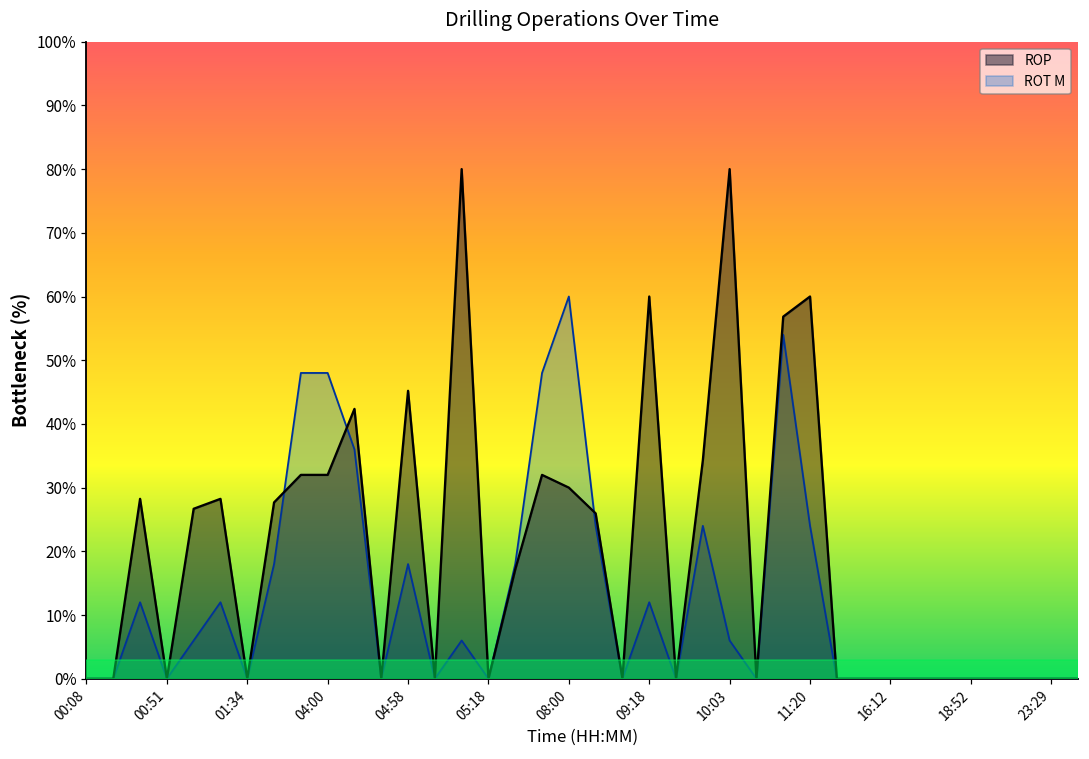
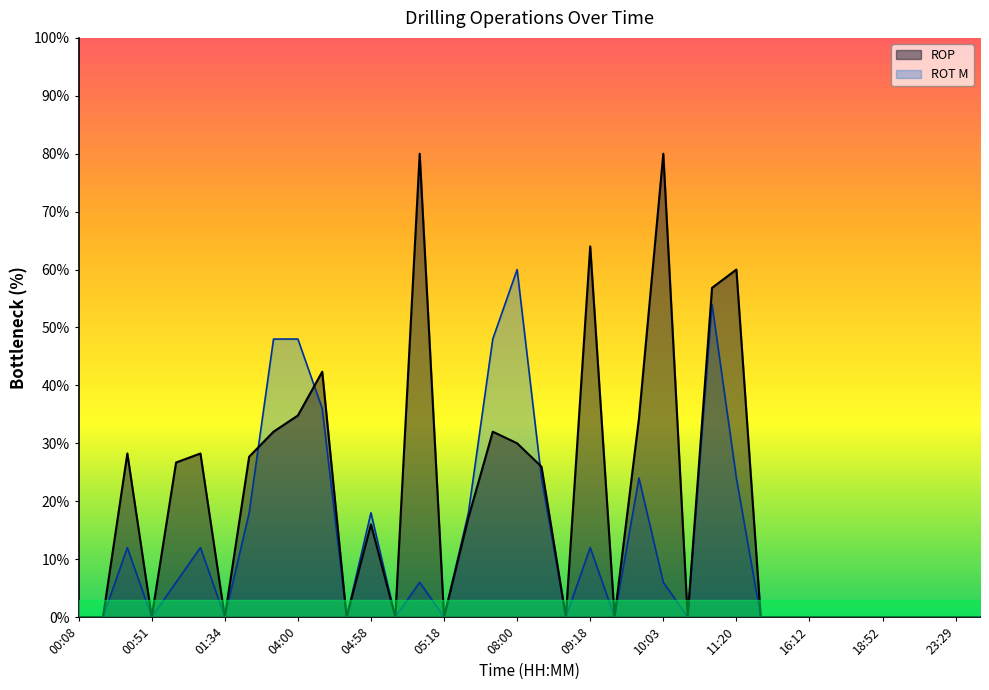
ROP, 04:00: 32% -> 35%
ROP, 04:58: 45% -> 16%
ROP, 09:18: 60% -> 64%
